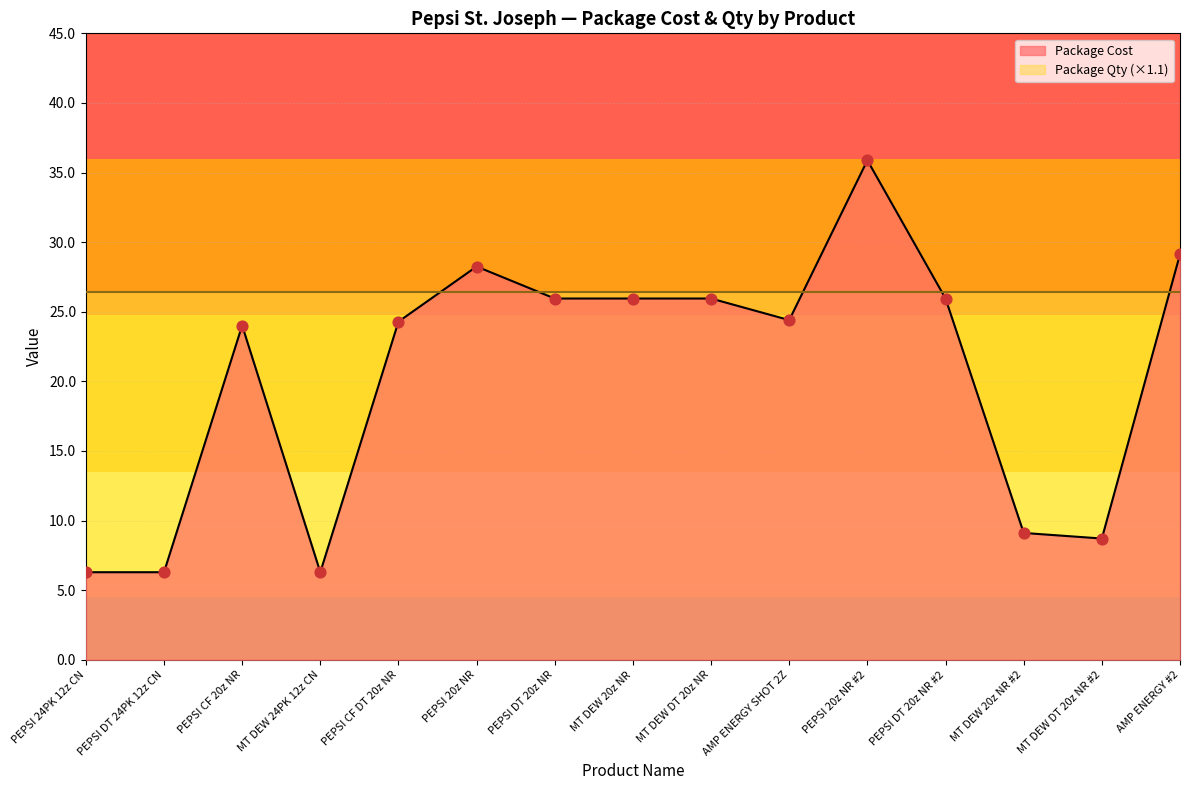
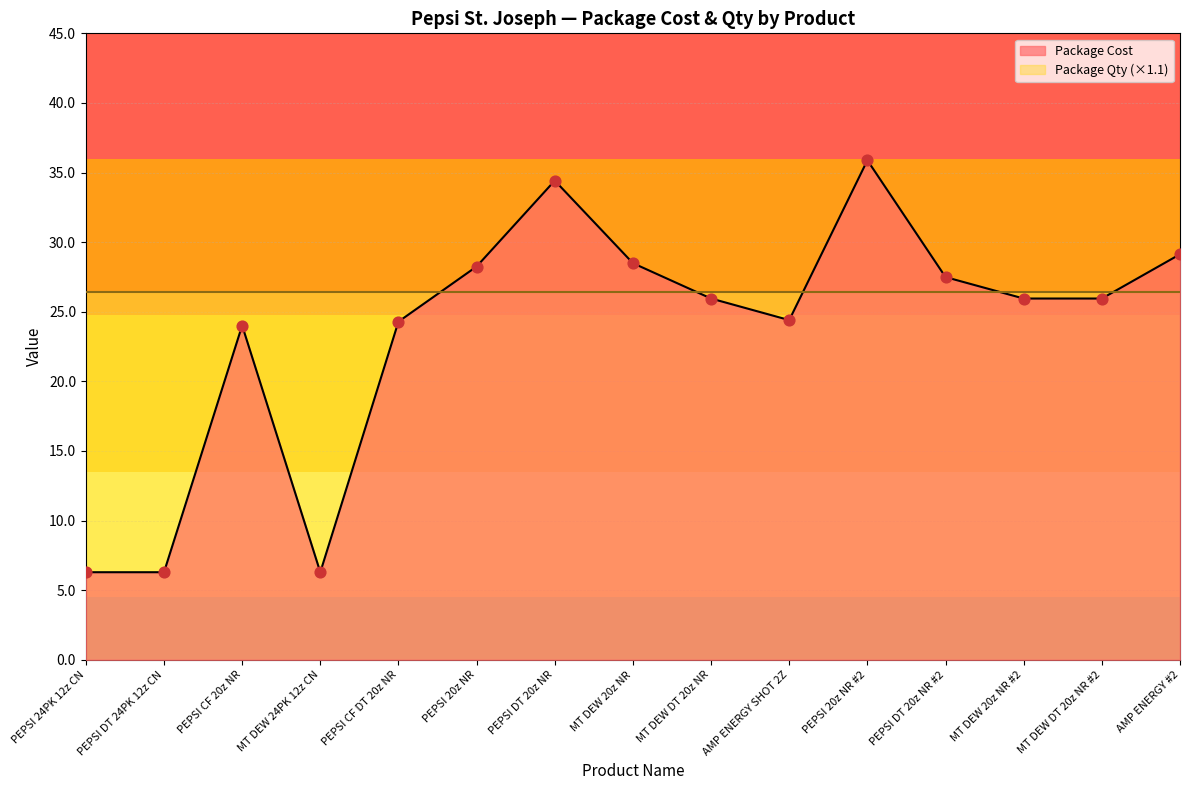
Package Cost, PEPSI DT 20z NR: 26.0 -> 34.4
Package Cost, MT DEW 20z NR: 26.0 -> 28.5
Package Cost, PEPSI DT 20z NR #2: 26.0 -> 27.5
Package Cost, MT DEW 20z NR #2: 9.1 -> 26.0
Package Cost, MT DEW DT 20z NR #2: 8.7 -> 26.0
